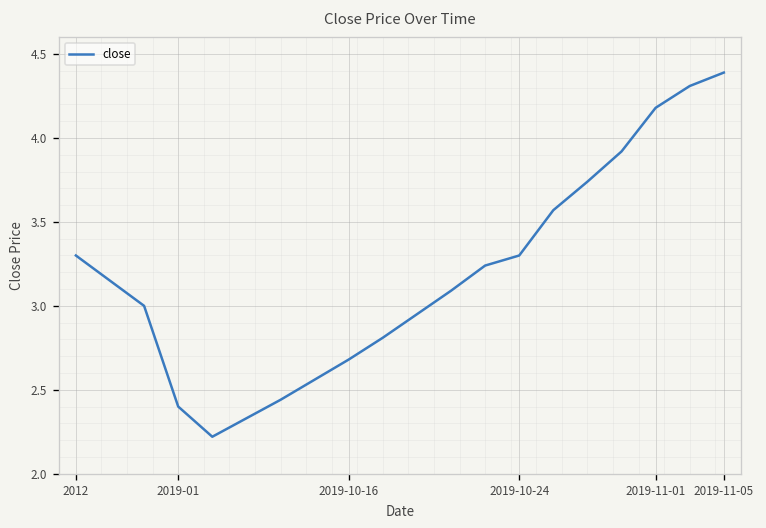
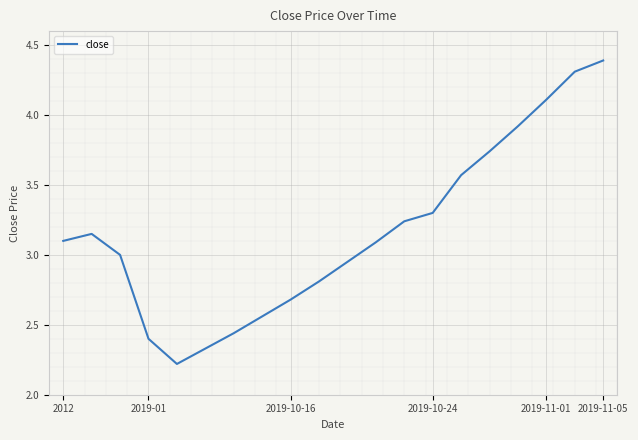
2012: 3.3 -> 3.1
2019-11-01: 4.18 -> 4.11
